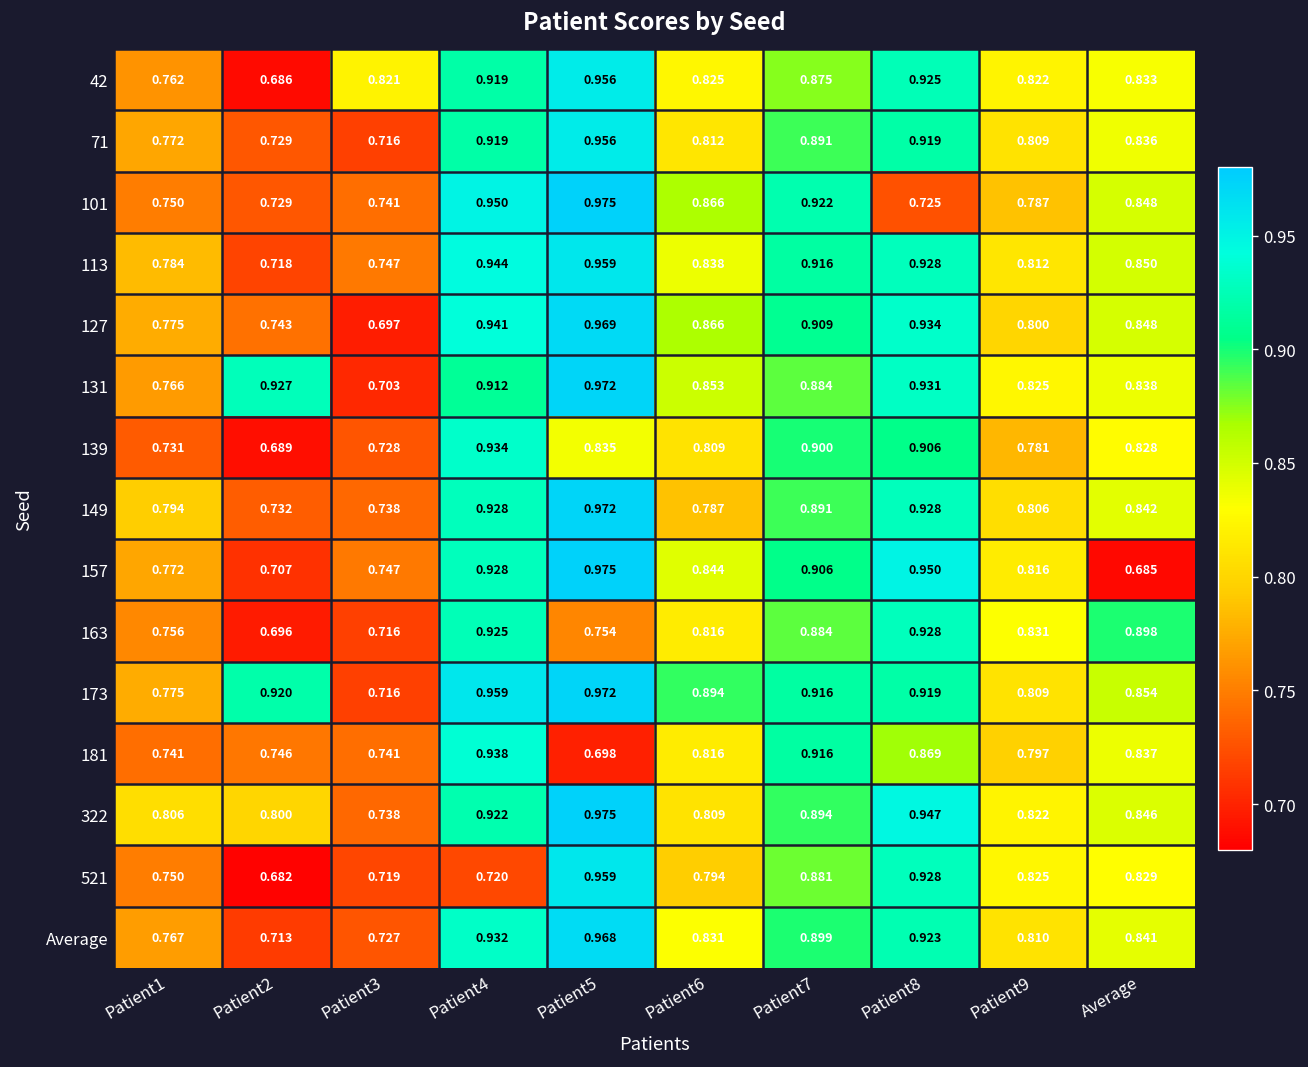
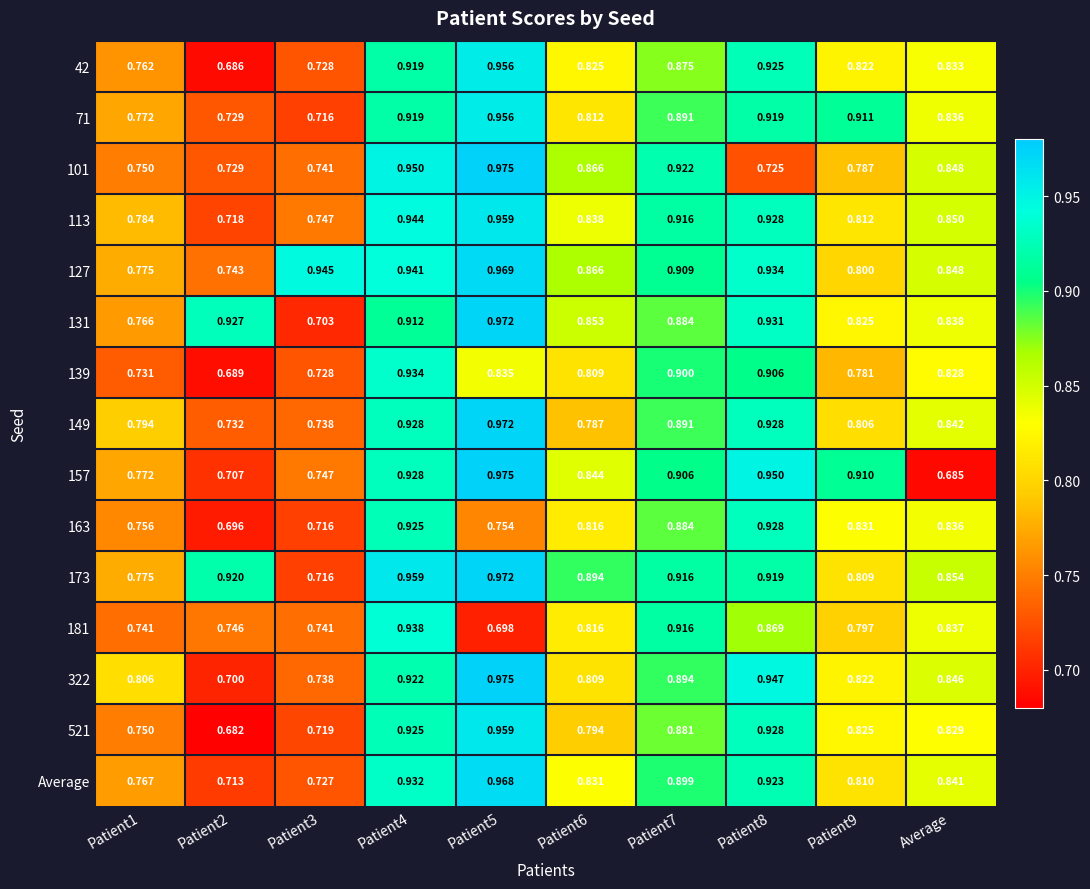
42, Patient3: 0.821 -> 0.728
71, Patient9: 0.809 -> 0.911
127, Patient3: 0.697 -> 0.945
157, Patient9: 0.816 -> 0.910
163, Average: 0.898 -> 0.836
322, Patient2: 0.800 -> 0.700
521, Patient4: 0.720 -> 0.925
